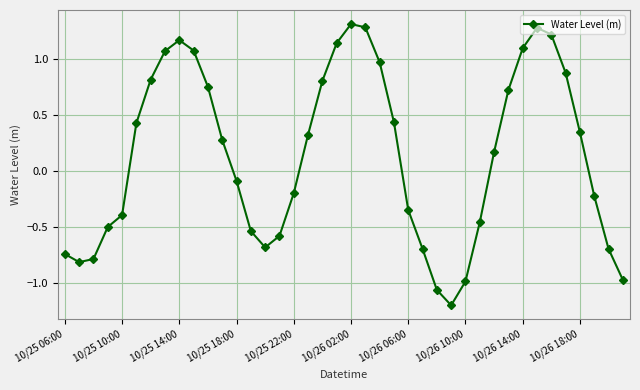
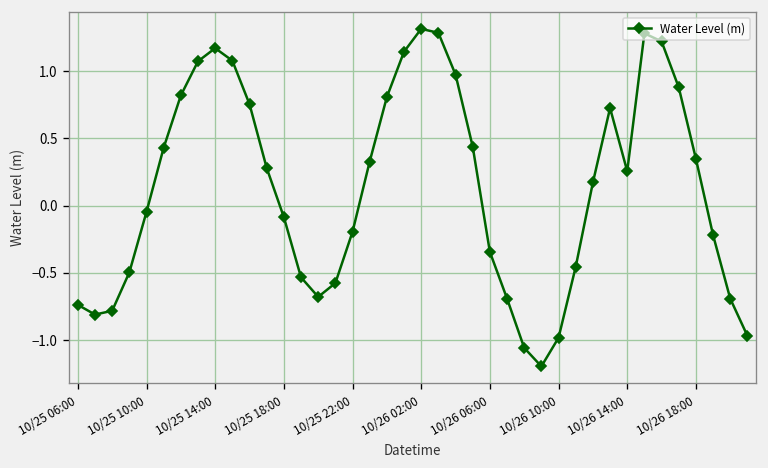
10/25 10:00: -0.39 -> -0.05
10/26 14:00: 1.10 -> 0.26
